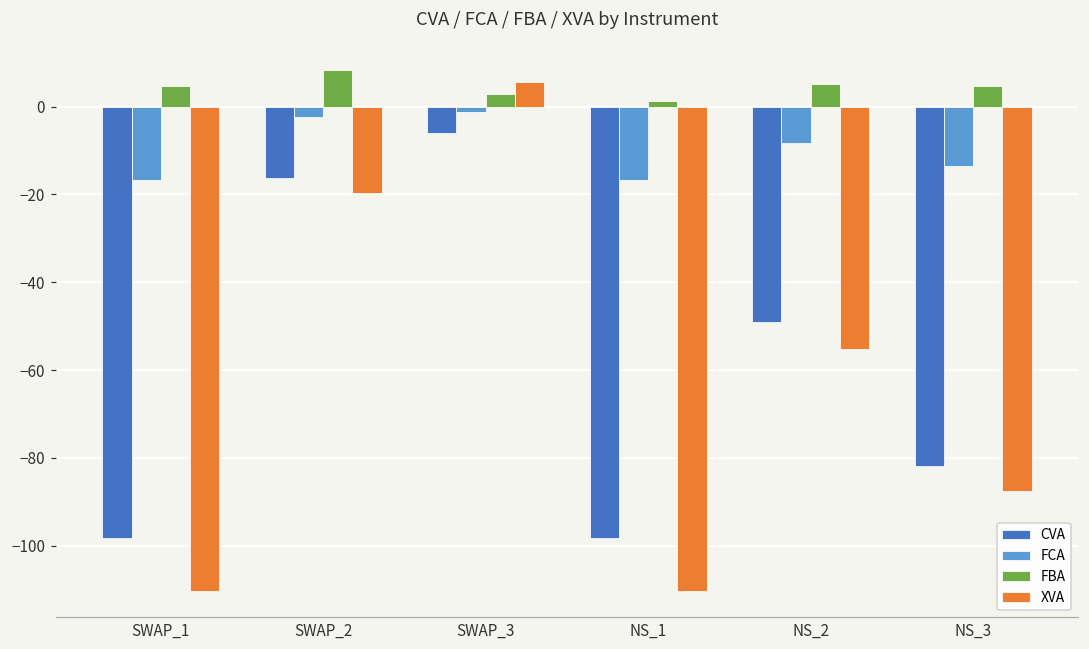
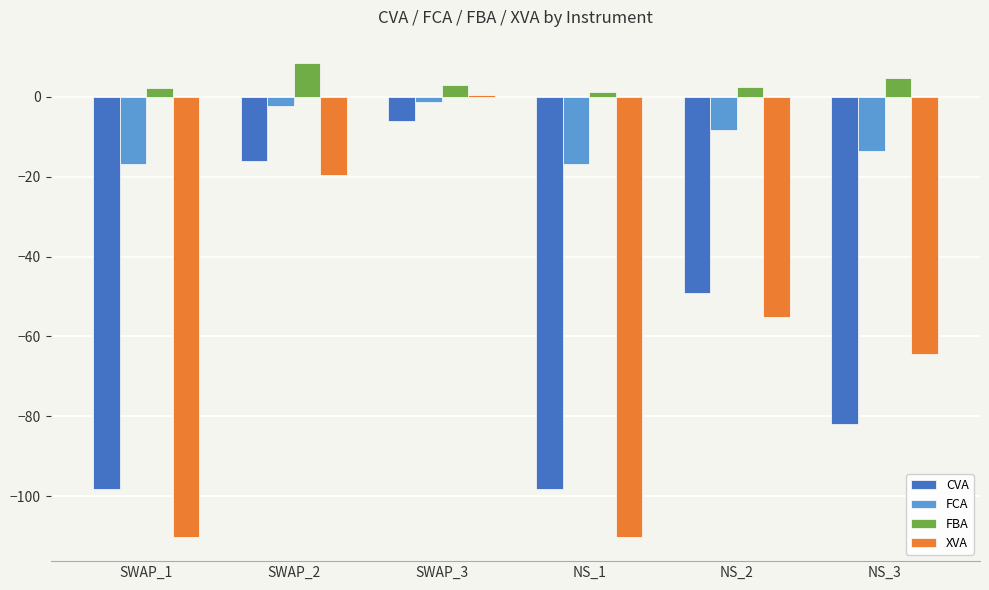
FBA, SWAP_1: 5 -> 2
XVA, SWAP_3: 6 -> 1
FBA, NS_2: 5 -> 2
XVA, NS_3: -87 -> -64
